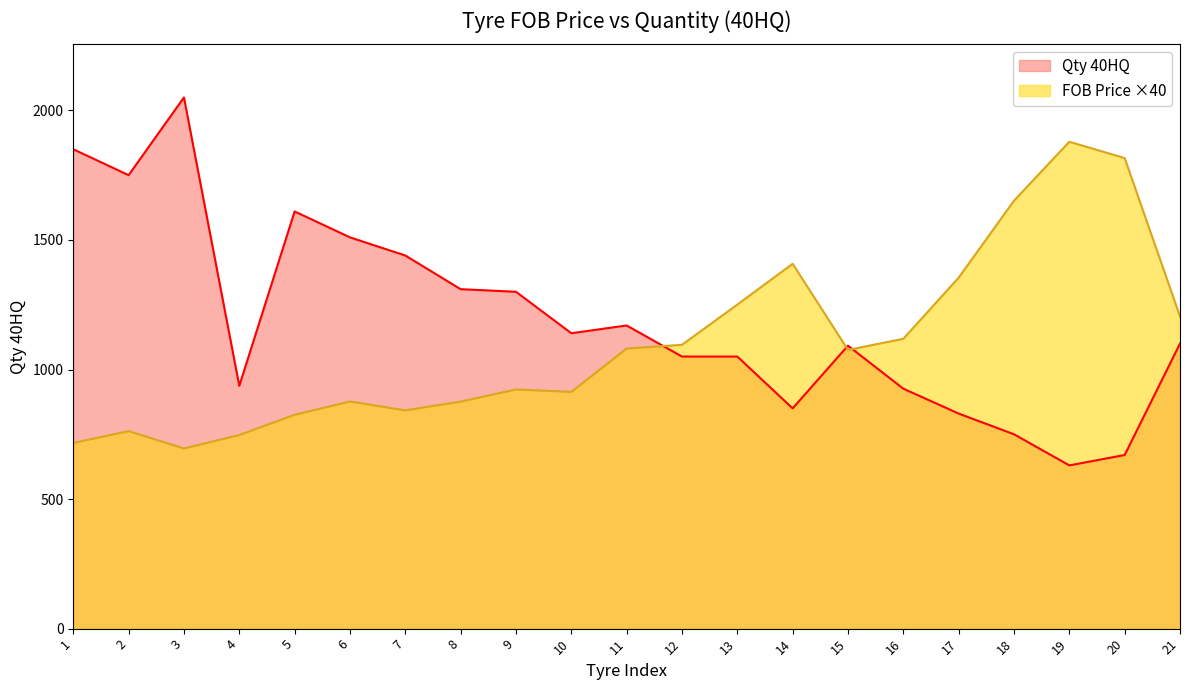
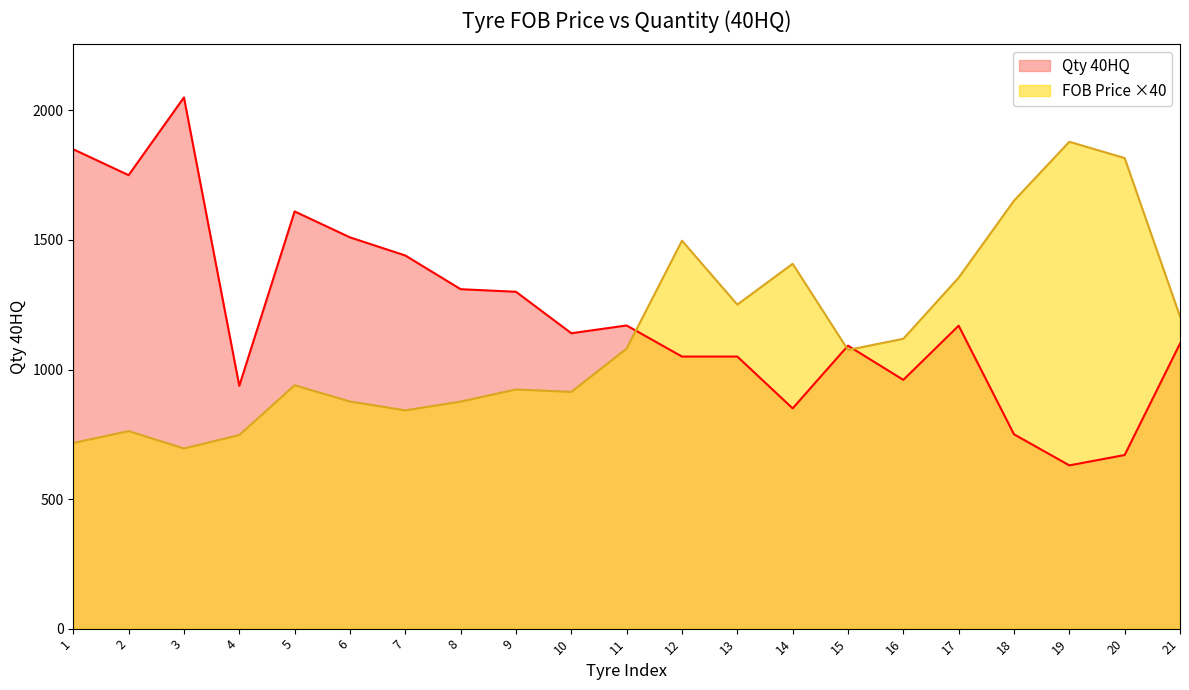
FOB Price ×40, 5: 830 -> 940
FOB Price ×40, 12: 1100 -> 1500
Qty 40HQ, 16: 930 -> 960
Qty 40HQ, 17: 830 -> 1170
